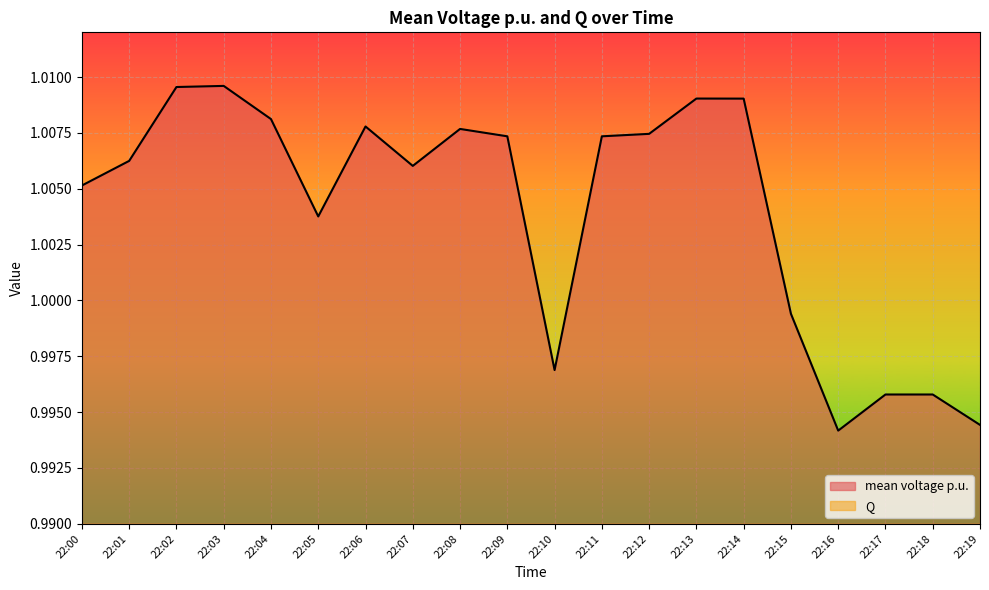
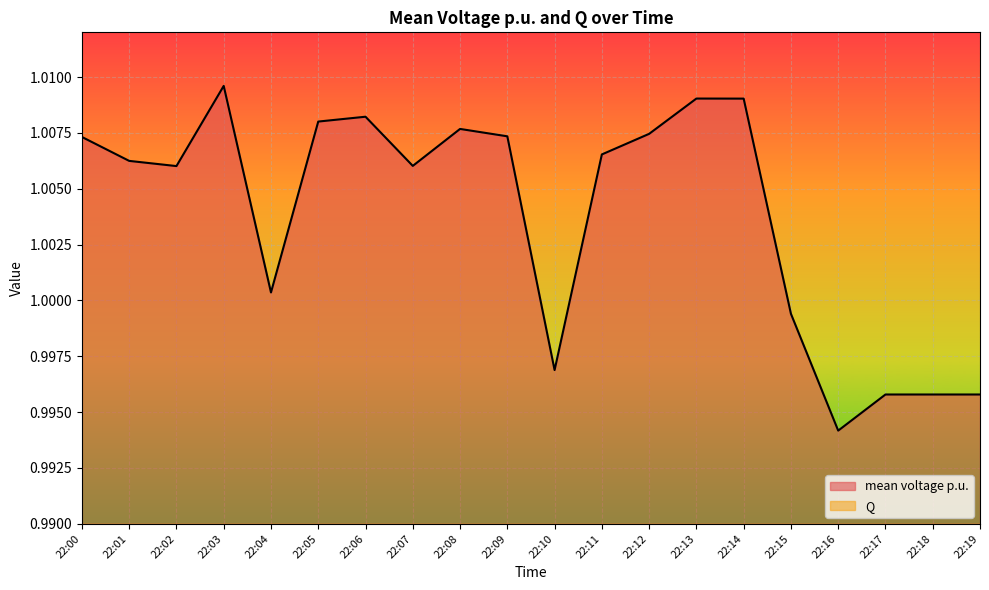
mean voltage p.u., 22:00: 1.0051 -> 1.0073
mean voltage p.u., 22:02: 1.0096 -> 1.0060
mean voltage p.u., 22:04: 1.0081 -> 1.0004
mean voltage p.u., 22:05: 1.0038 -> 1.0080
mean voltage p.u., 22:06: 1.0078 -> 1.0082
mean voltage p.u., 22:11: 1.0073 -> 1.0065
mean voltage p.u., 22:19: 0.9944 -> 0.9958
